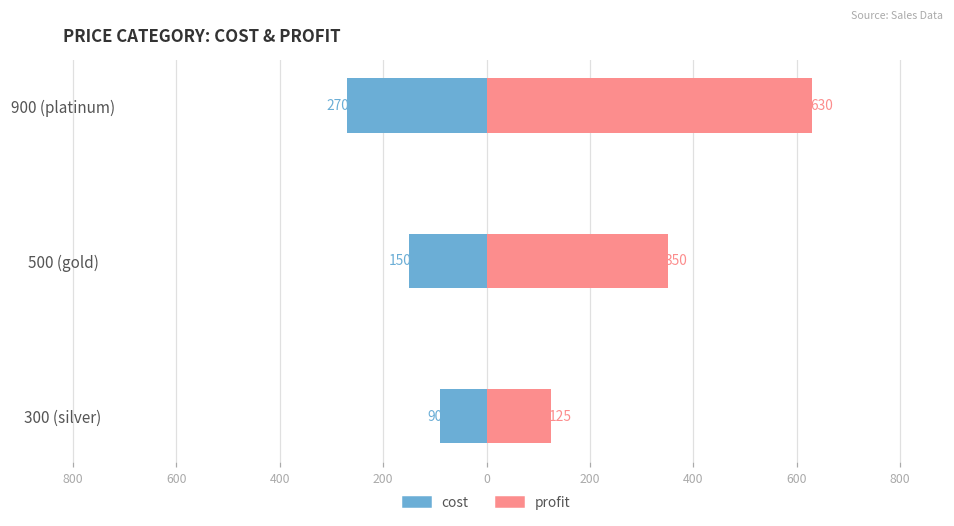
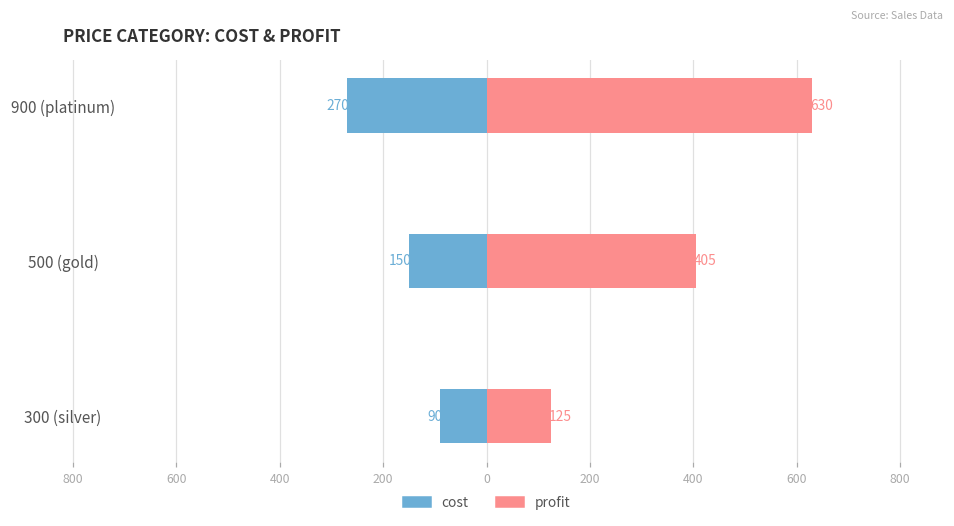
profit, 500 (gold): 350 -> 405
